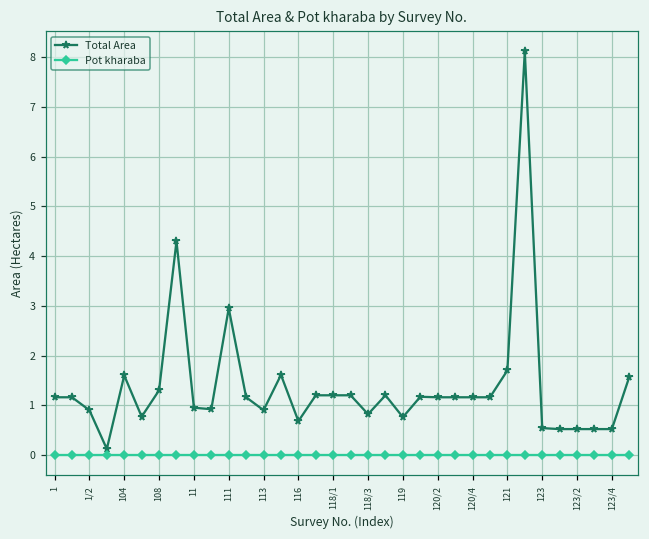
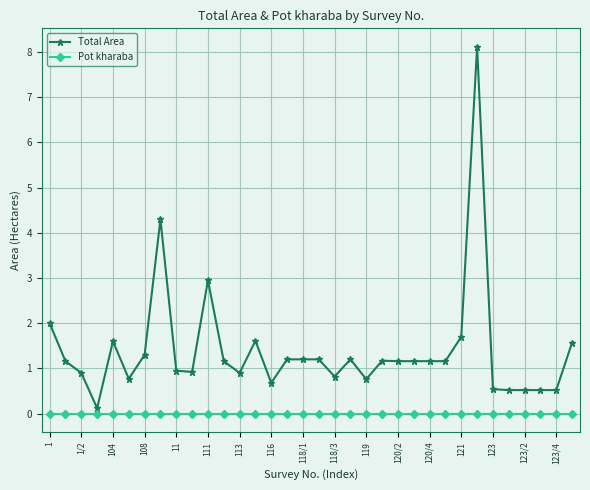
Total Area, 1: 1.2 -> 2.0
